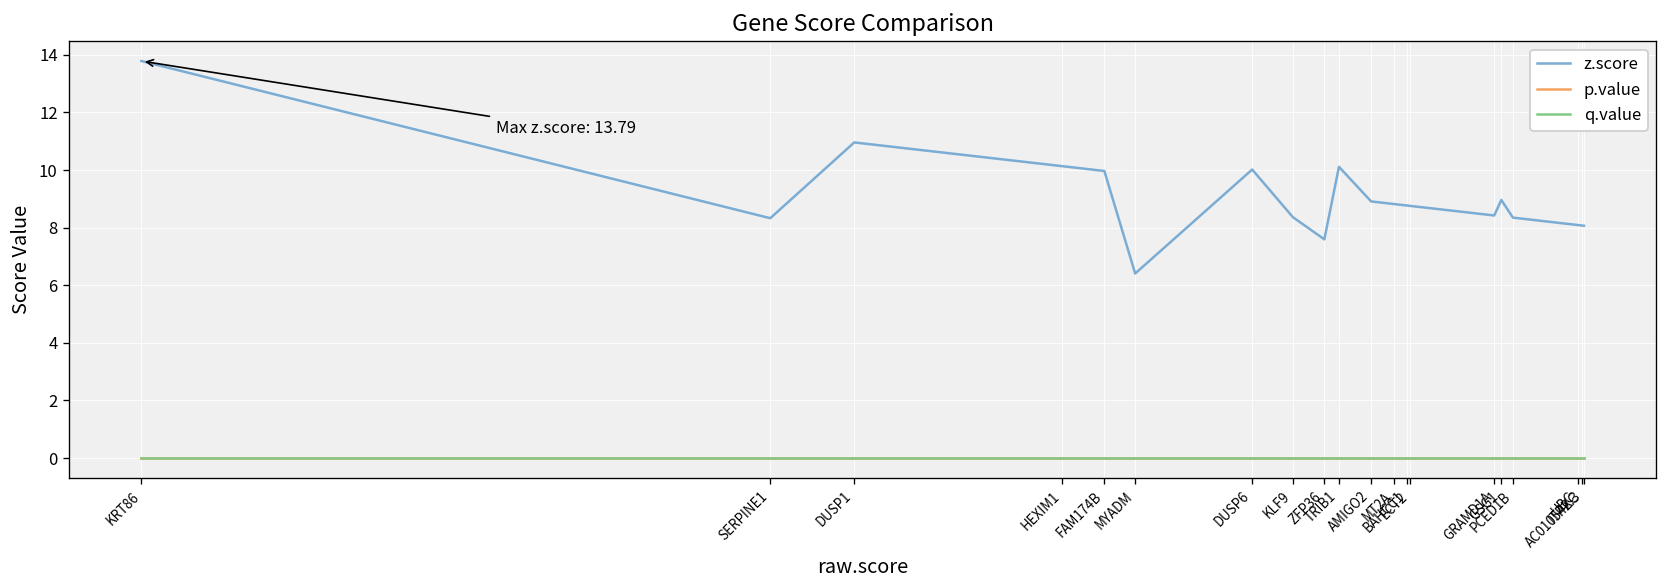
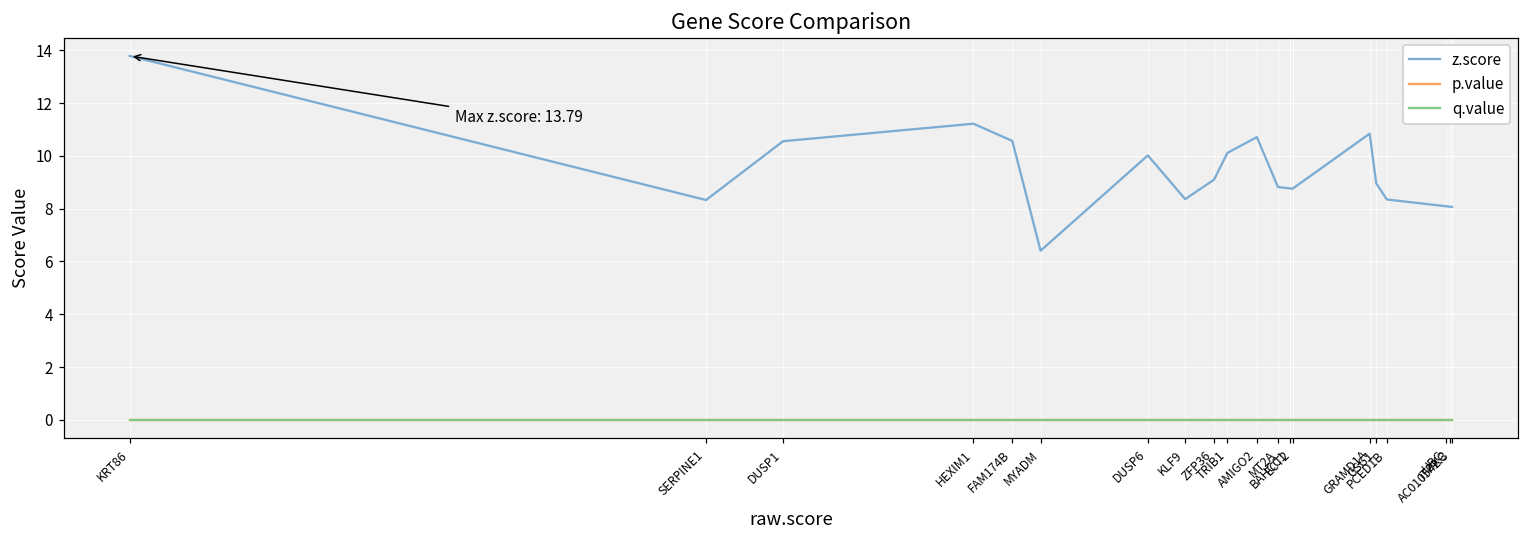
z.score, DUSP1: 11.0 -> 10.6
z.score, HEXIM1: 10.1 -> 11.2
z.score, FAM174B: 10.0 -> 10.6
z.score, ZFP36: 7.6 -> 9.1
z.score, AMIGO2: 8.9 -> 10.7
z.score, GRAMD1A: 8.4 -> 10.8
